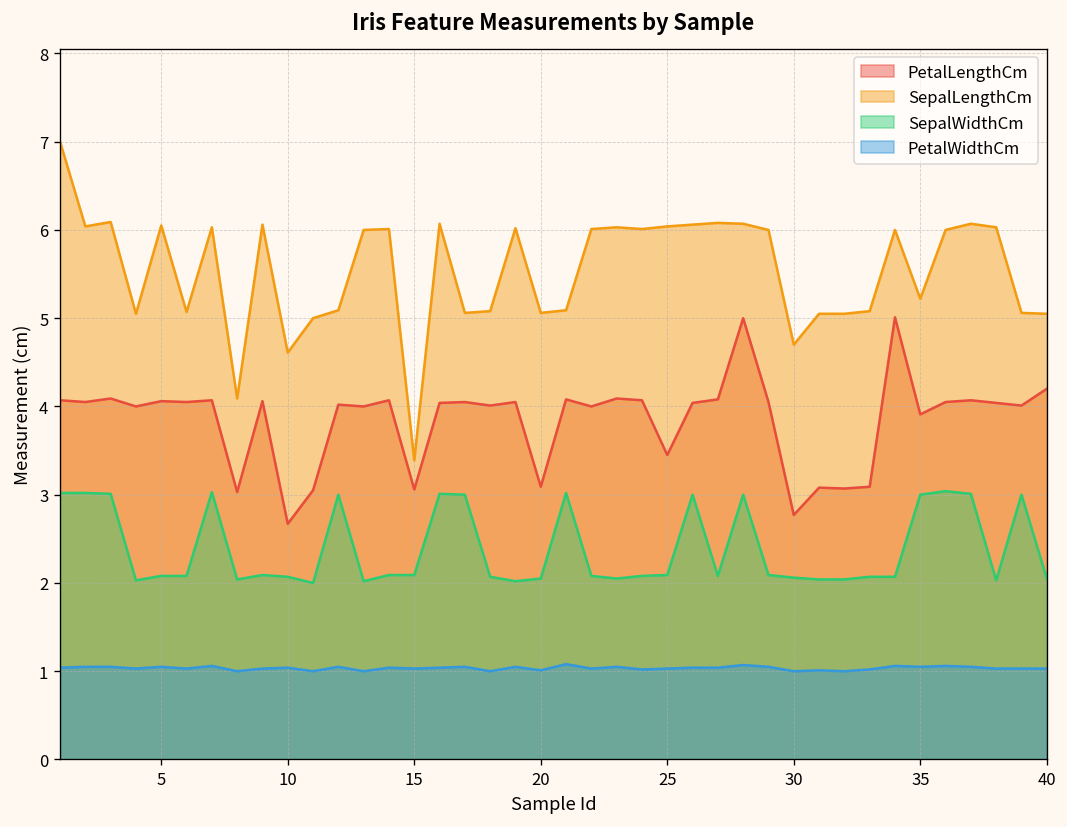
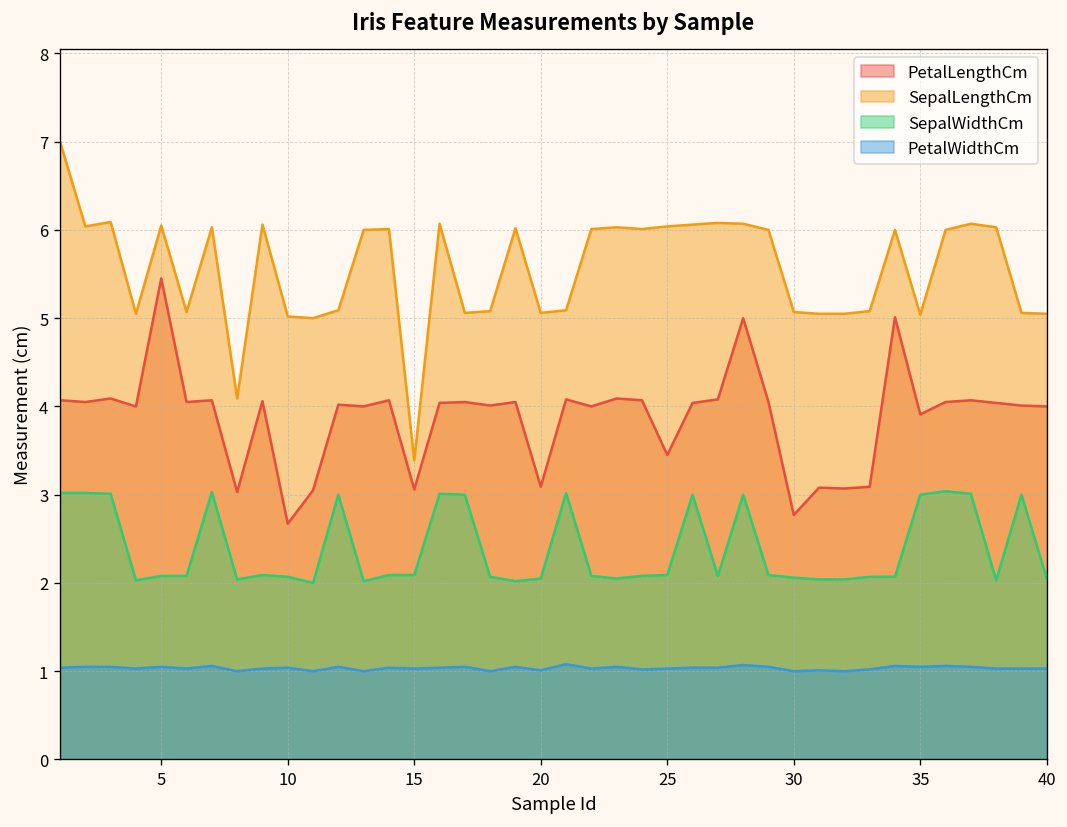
PetalLengthCm, 5: 4.1 -> 5.5
SepalLengthCm, 10: 4.6 -> 5.0
SepalLengthCm, 30: 4.7 -> 5.1
SepalLengthCm, 35: 5.2 -> 5.0
PetalLengthCm, 40: 4.2 -> 4.0
